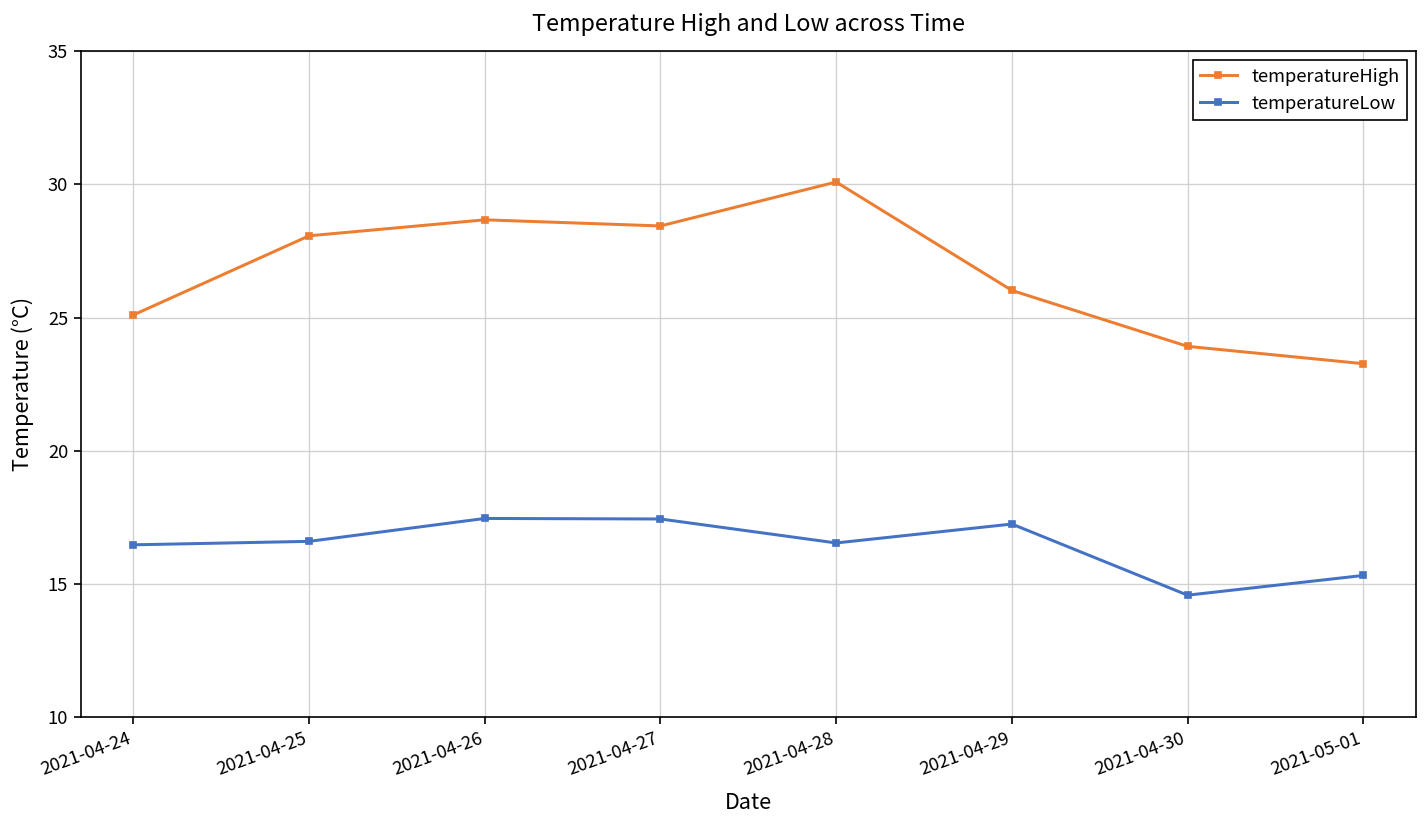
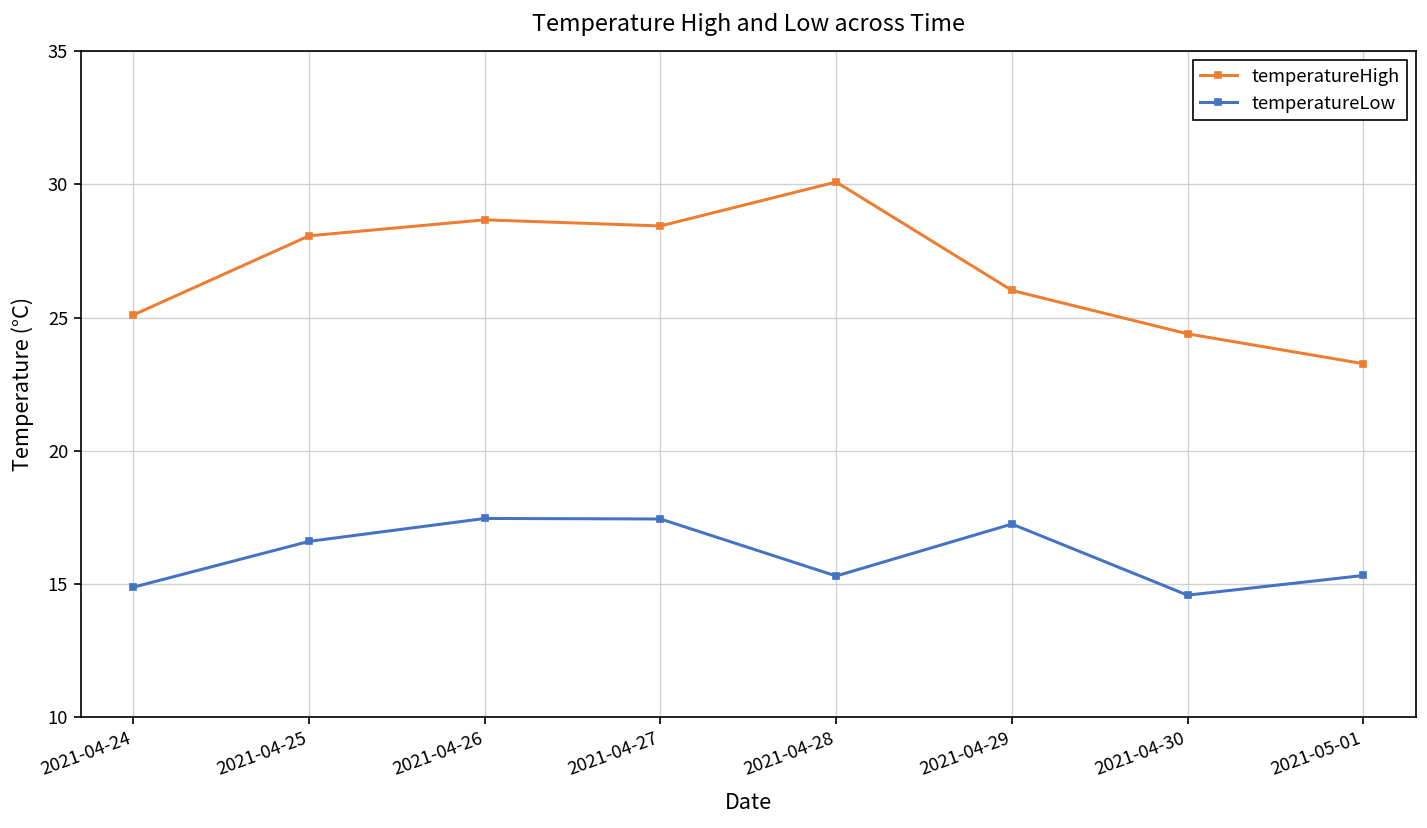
temperatureLow, 2021-04-24: 16.5 -> 14.9
temperatureLow, 2021-04-28: 16.5 -> 15.3
temperatureHigh, 2021-04-30: 23.9 -> 24.4
